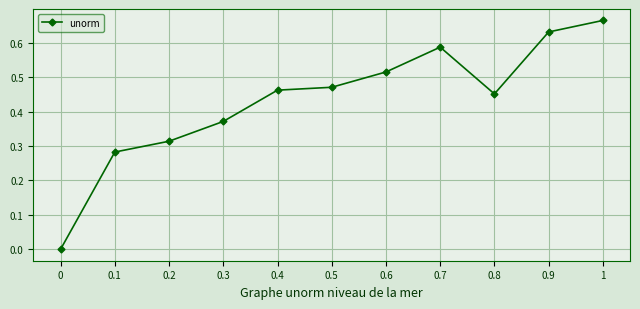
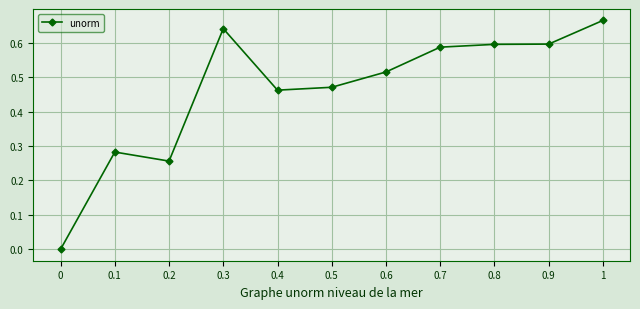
0.2: 0.31 -> 0.26
0.3: 0.37 -> 0.64
0.8: 0.45 -> 0.60
0.9: 0.63 -> 0.60
